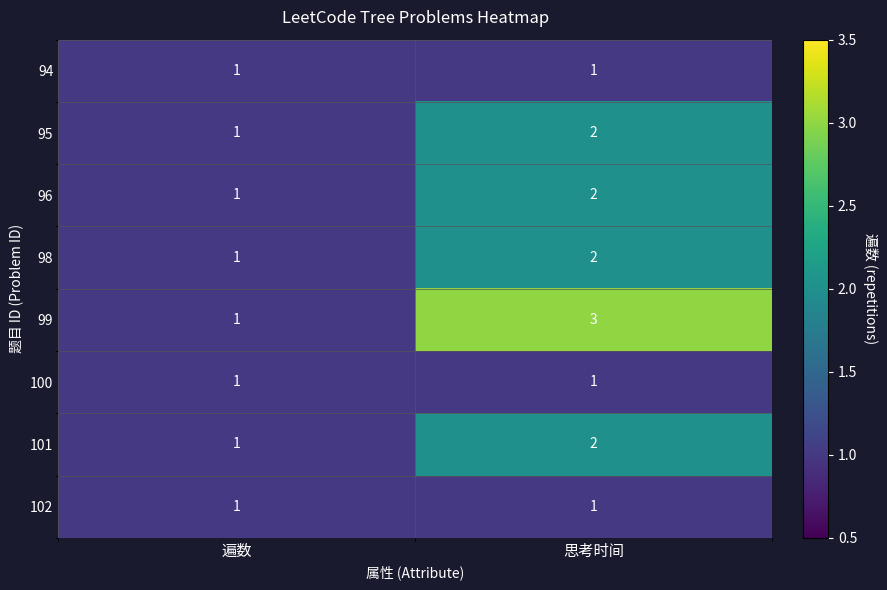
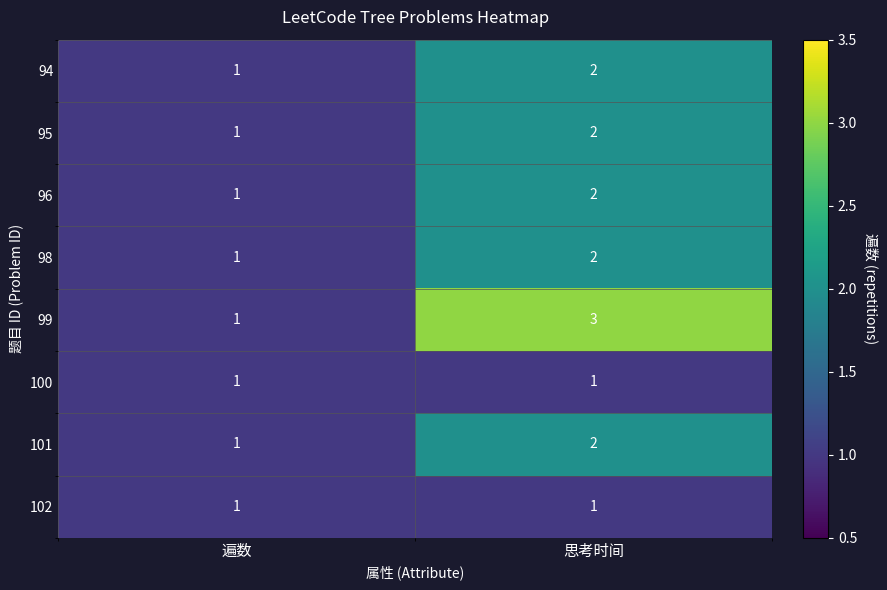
94, 思考时间: 1 -> 2
